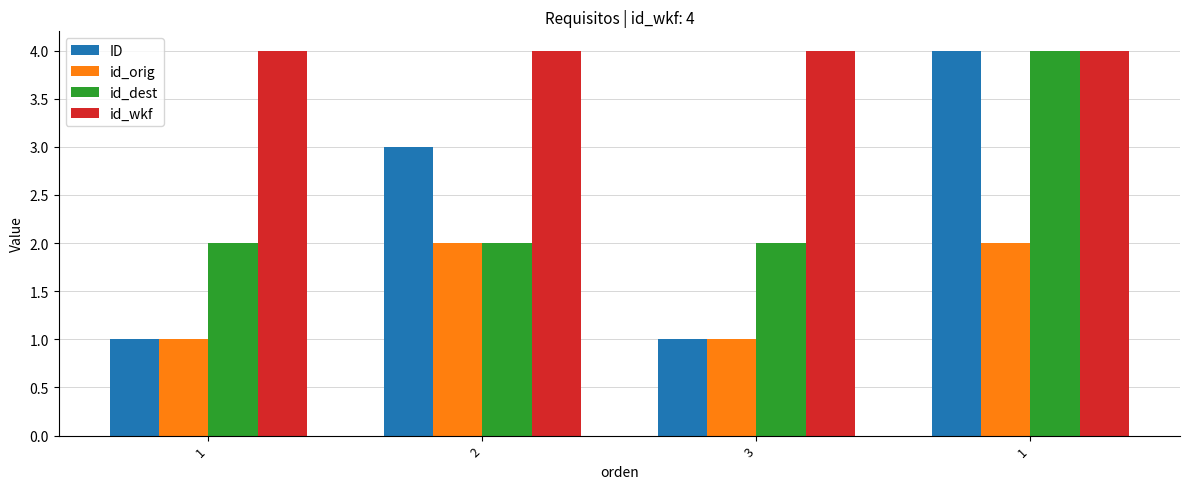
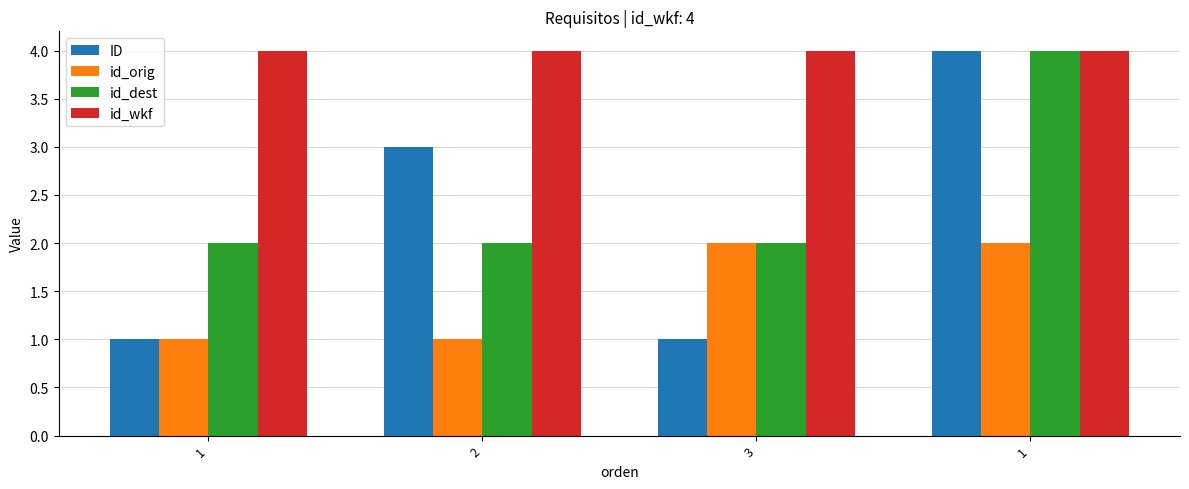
id_orig, 2: 2 -> 1
id_orig, 3: 1 -> 2
